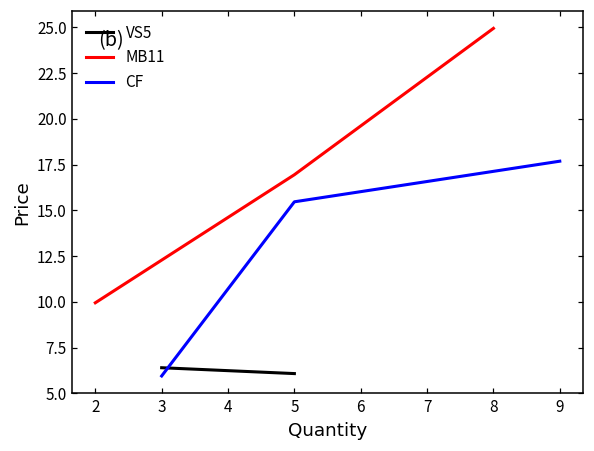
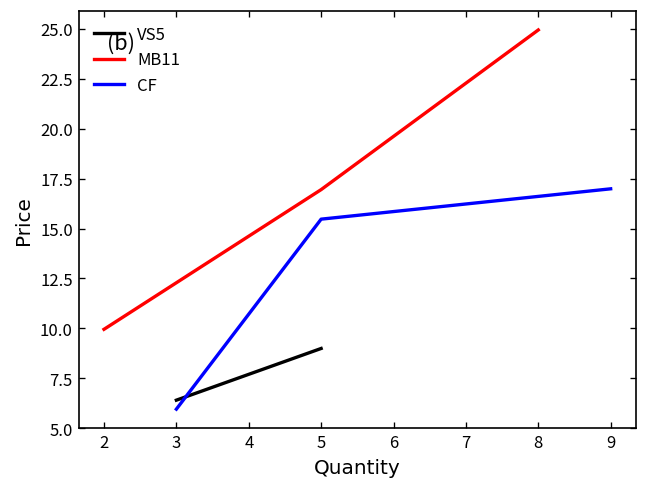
VS5, 5: 6.1 -> 9.0
CF, 9: 17.7 -> 17.0
